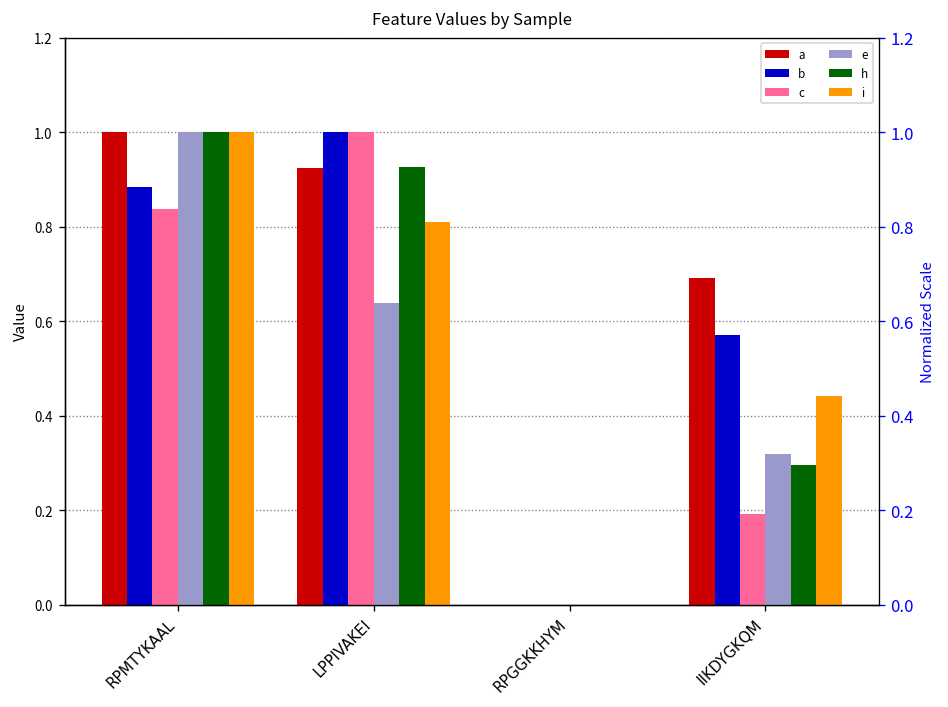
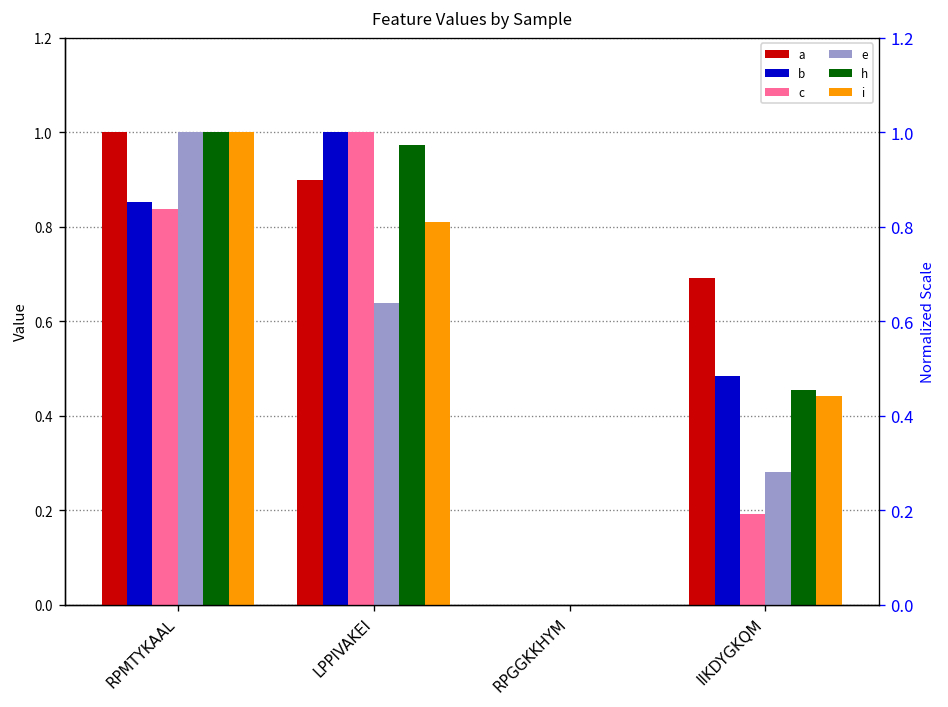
b, RPMTYKAAL: 0.88 -> 0.85
a, LPPIVAKEI: 0.92 -> 0.90
h, LPPIVAKEI: 0.93 -> 0.97
b, IIKDYGKQM: 0.57 -> 0.48
e, IIKDYGKQM: 0.32 -> 0.28
h, IIKDYGKQM: 0.29 -> 0.45
